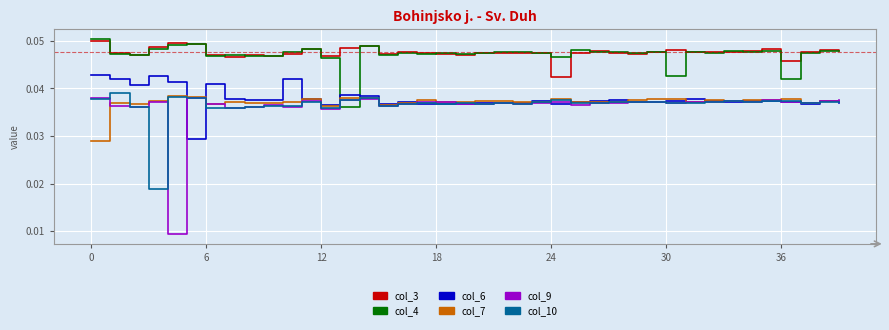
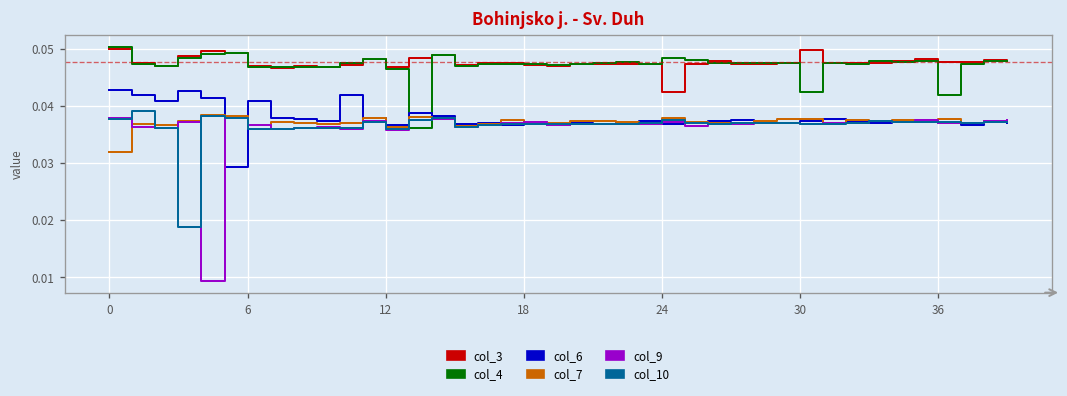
col_7, 0: 0.029 -> 0.032
col_4, 24: 0.047 -> 0.049
col_3, 30: 0.048 -> 0.050
col_3, 36: 0.046 -> 0.048
